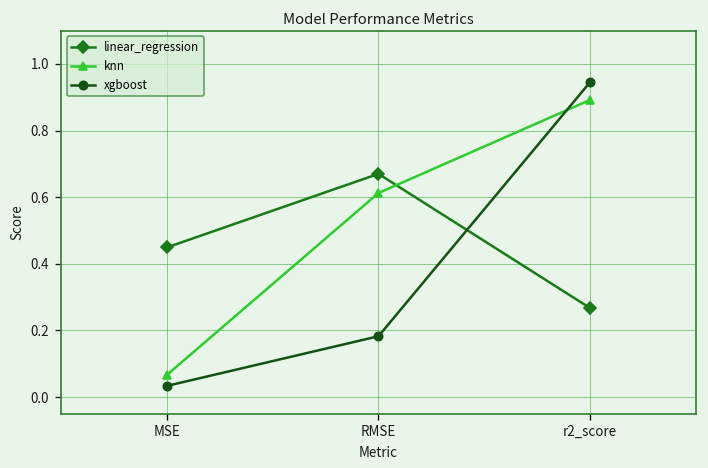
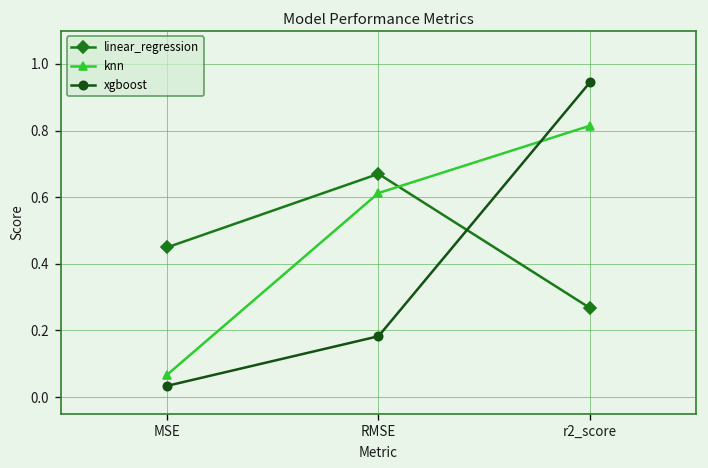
knn, r2_score: 0.89 -> 0.81
